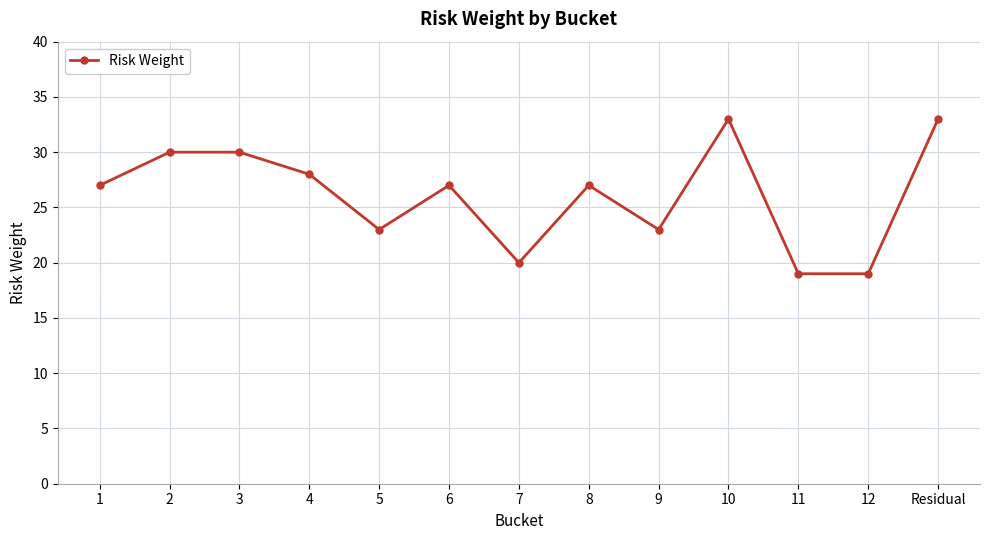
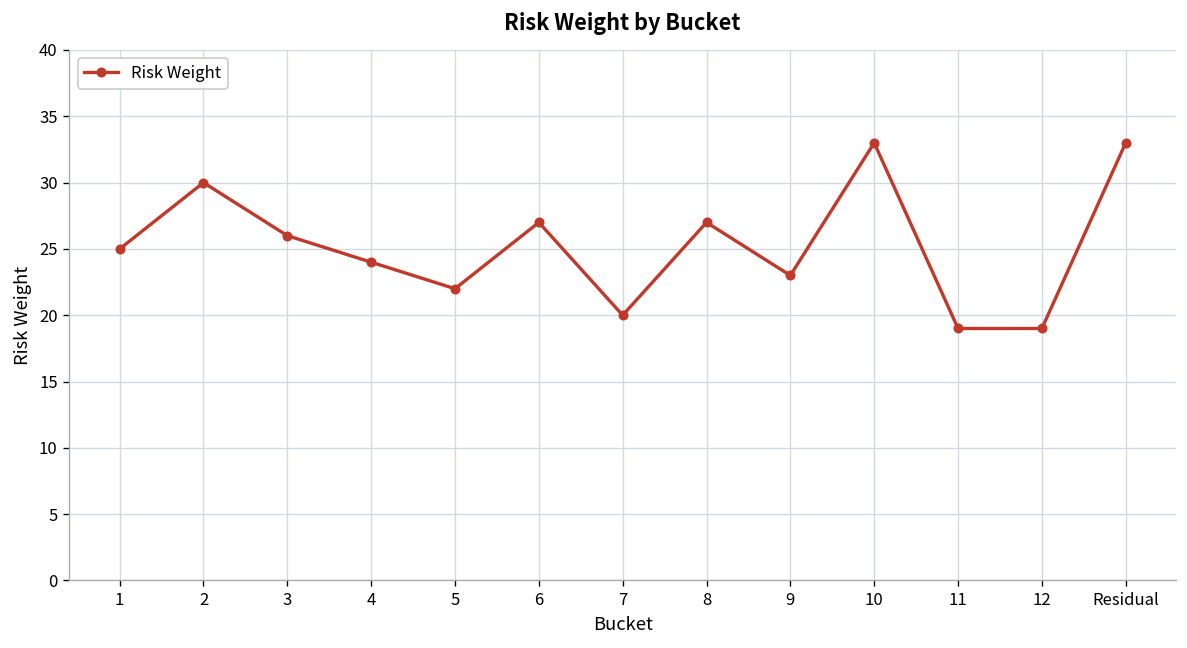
1: 27 -> 25
3: 30 -> 26
4: 28 -> 24
5: 23 -> 22
